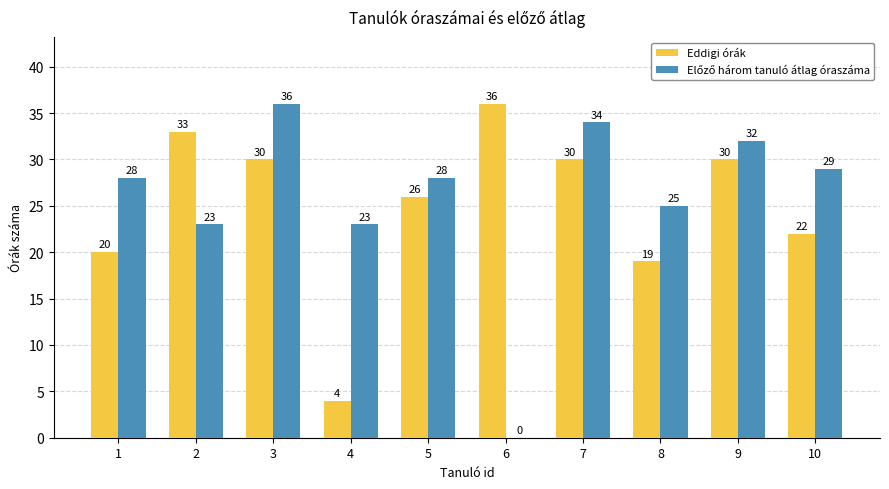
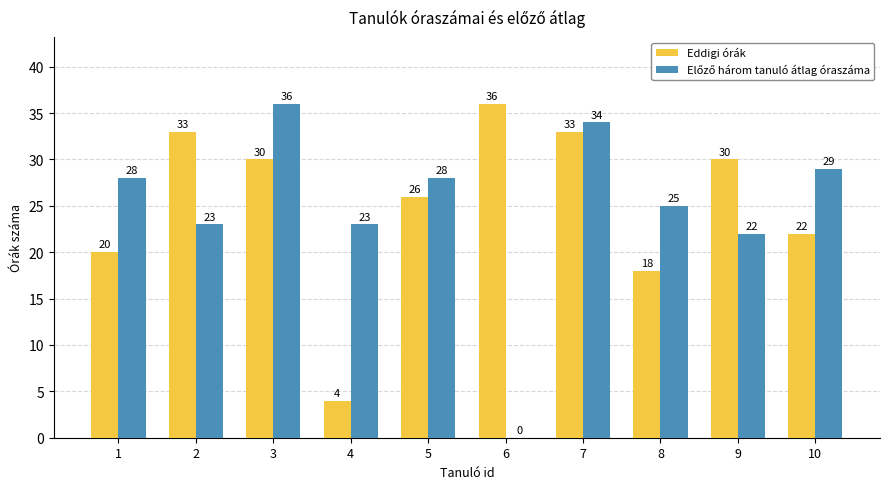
Eddigi órák, 7: 30 -> 33
Eddigi órák, 8: 19 -> 18
Előző három tanuló átlag óraszáma, 9: 32 -> 22
